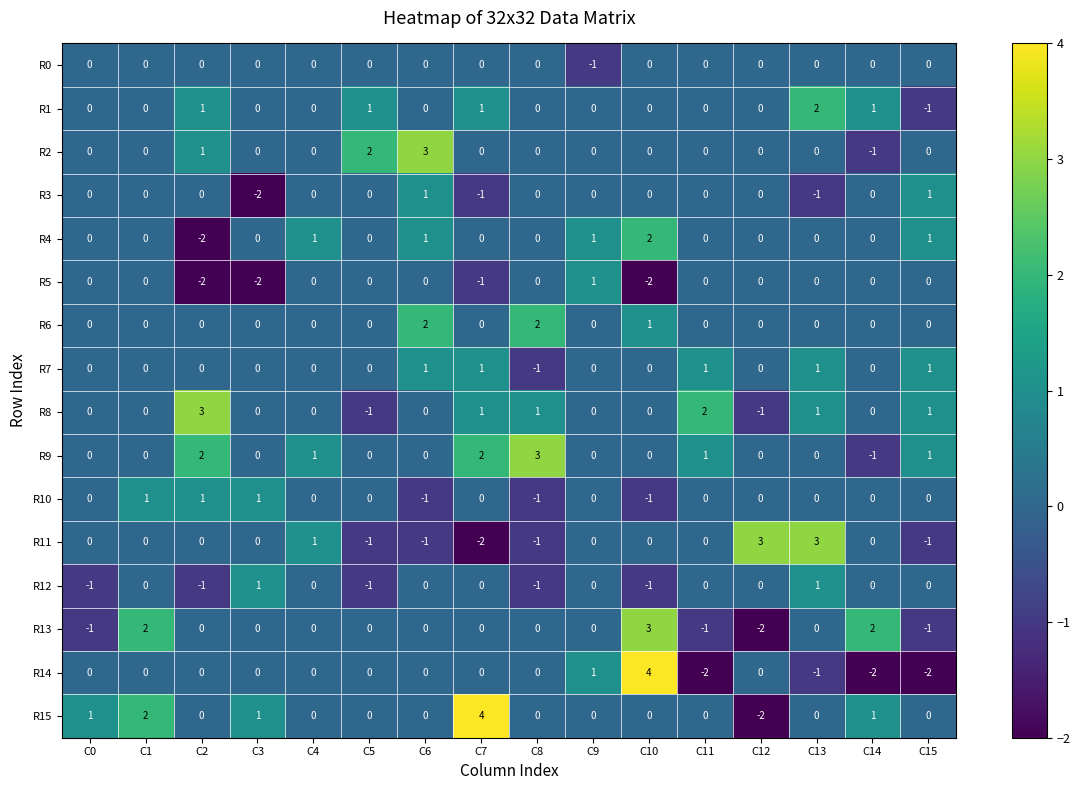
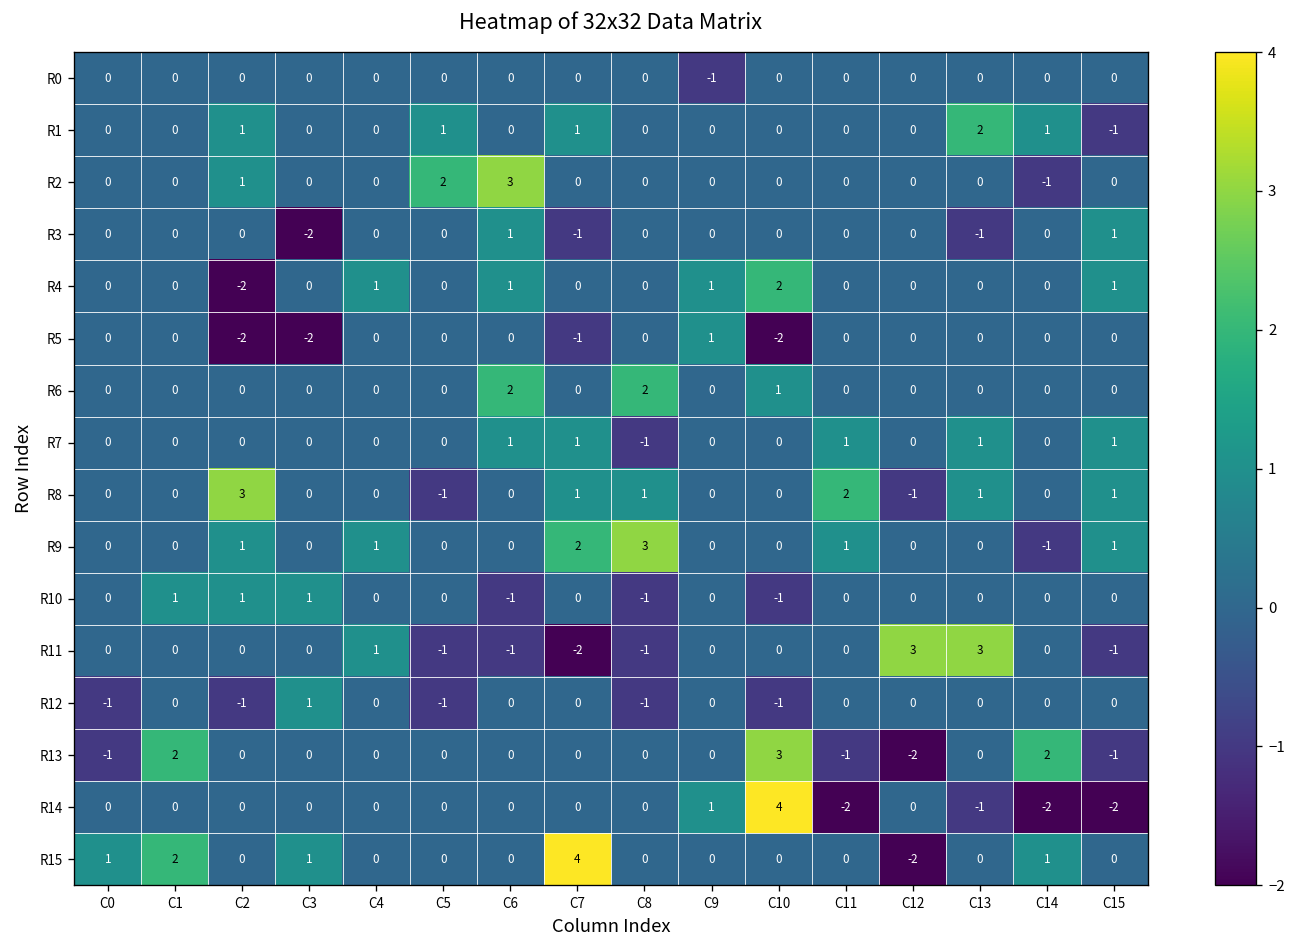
R9, C2: 2 -> 1
R12, C13: 1 -> 0
